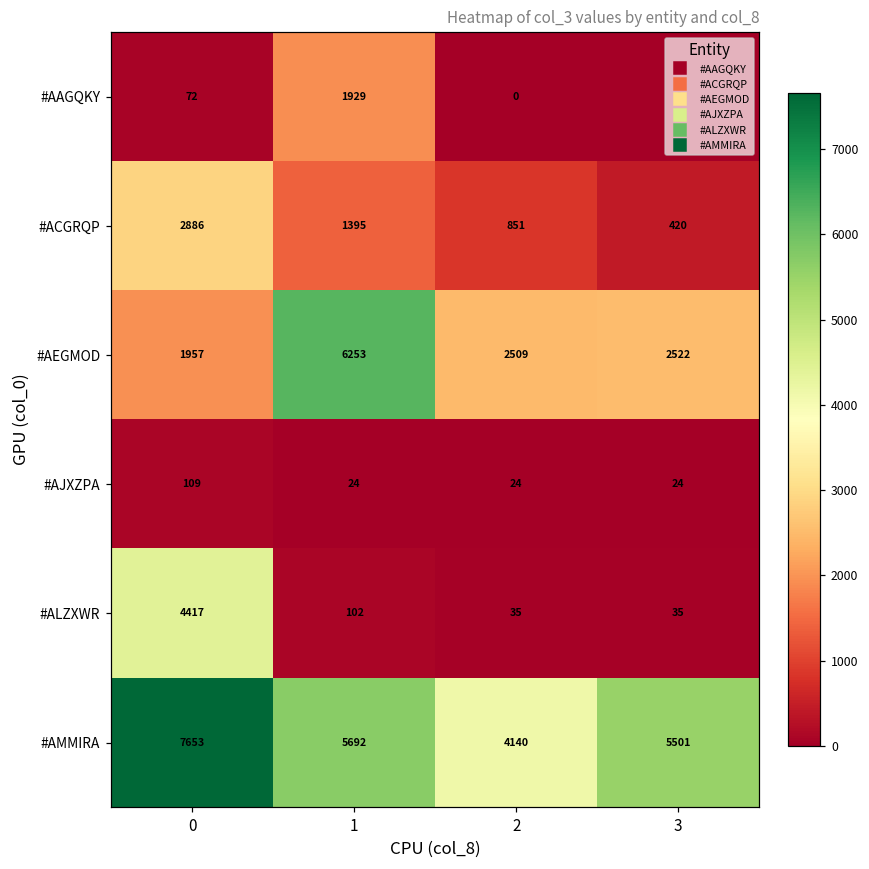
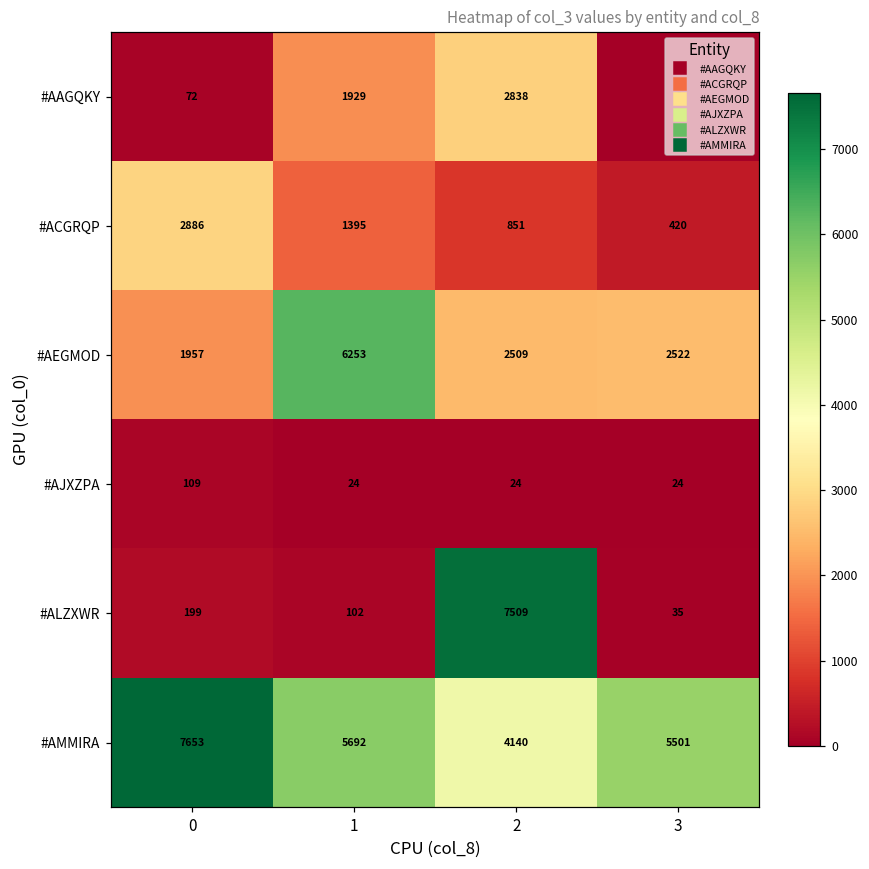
#AAGQKY, 2: 0 -> 2838
#ALZXWR, 0: 4417 -> 199
#ALZXWR, 2: 35 -> 7509
